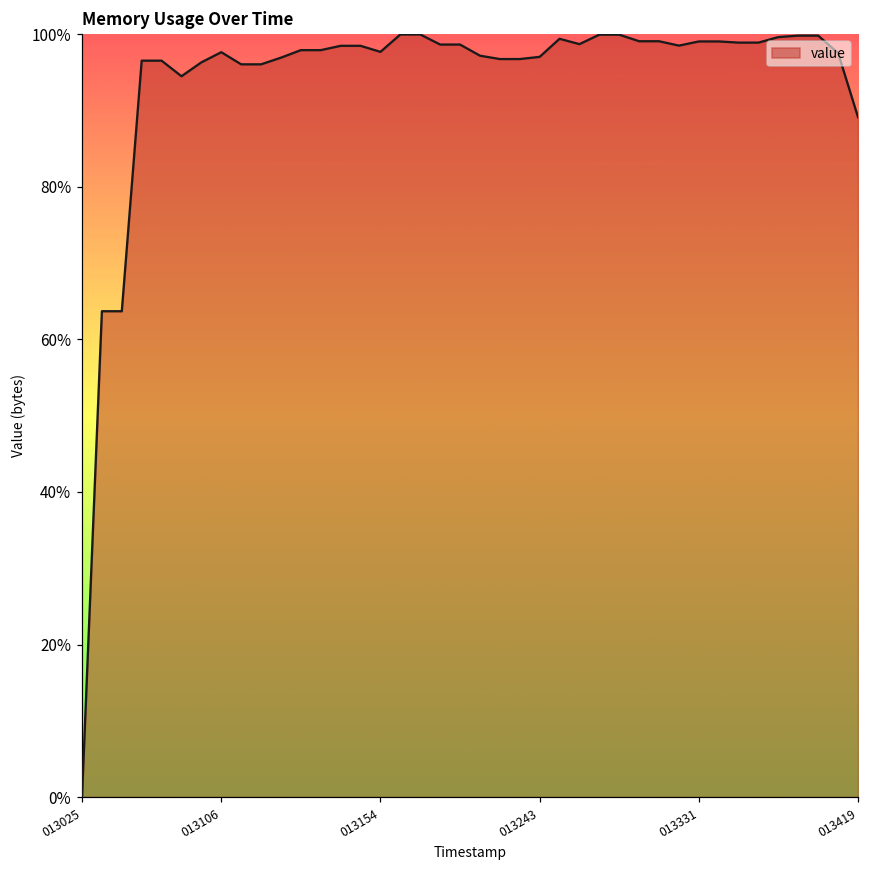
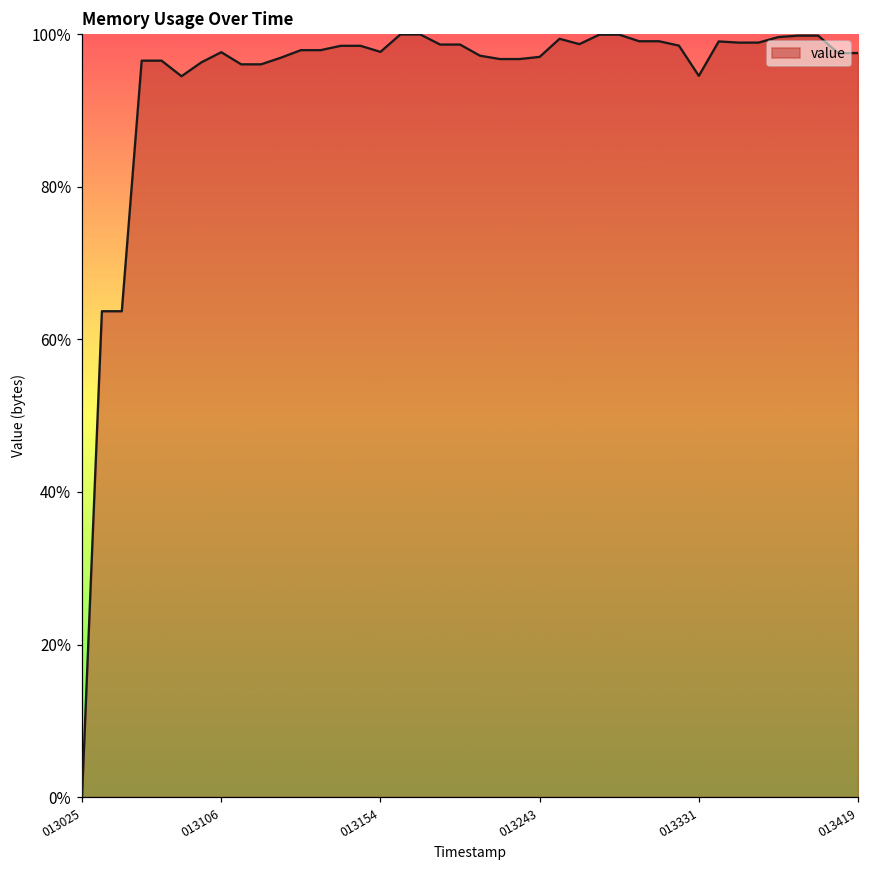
013331: 99% -> 95%
013419: 89% -> 98%
